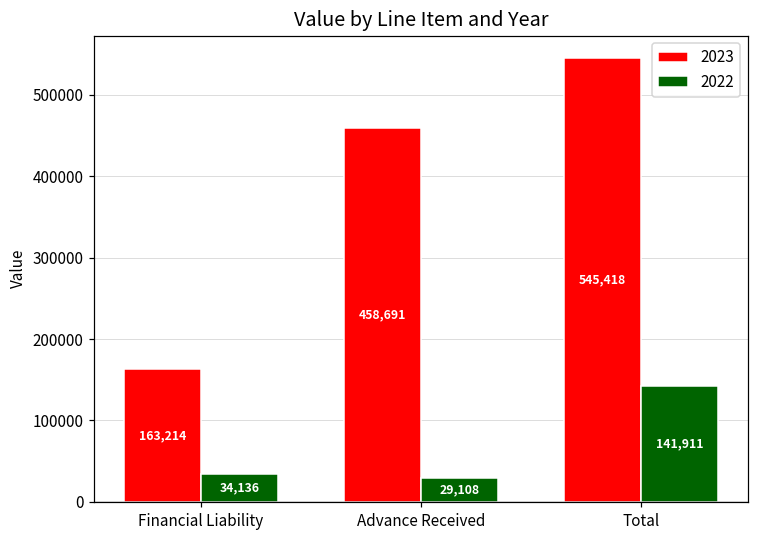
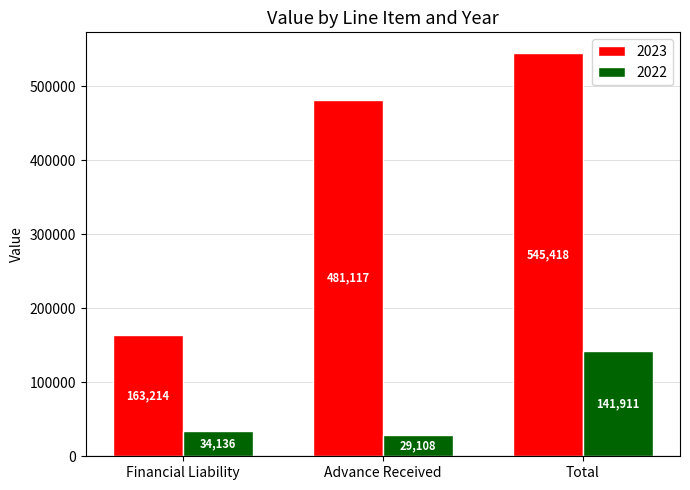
2023, Advance Received: 458,691 -> 481,117
